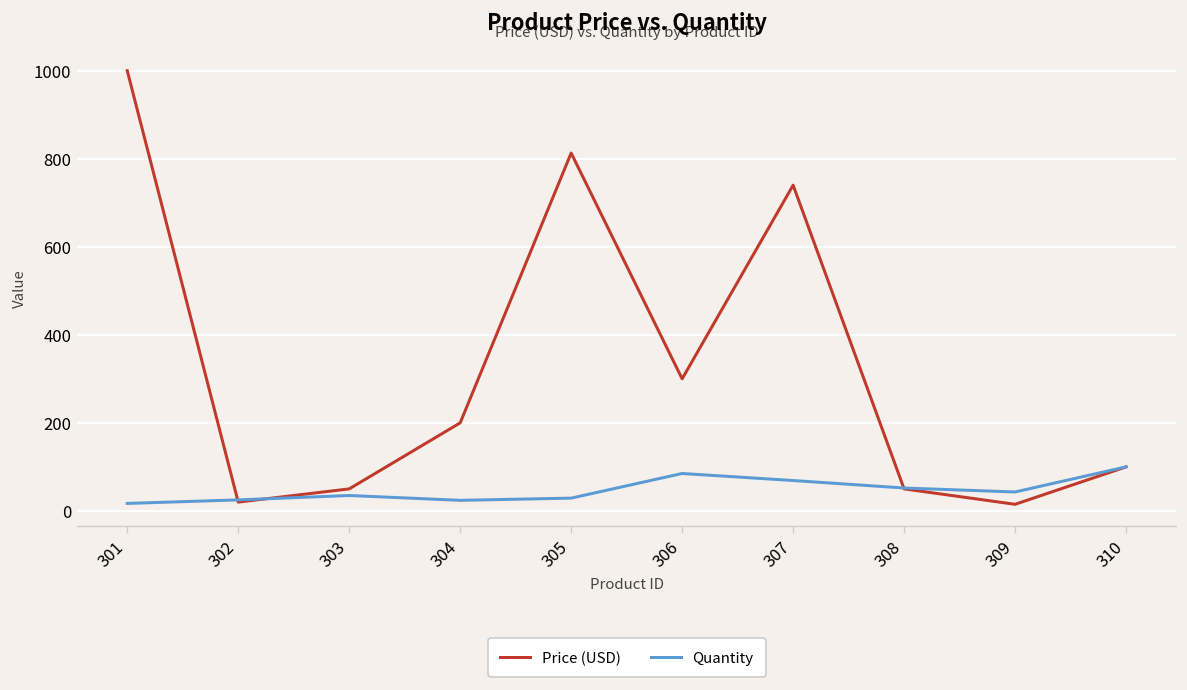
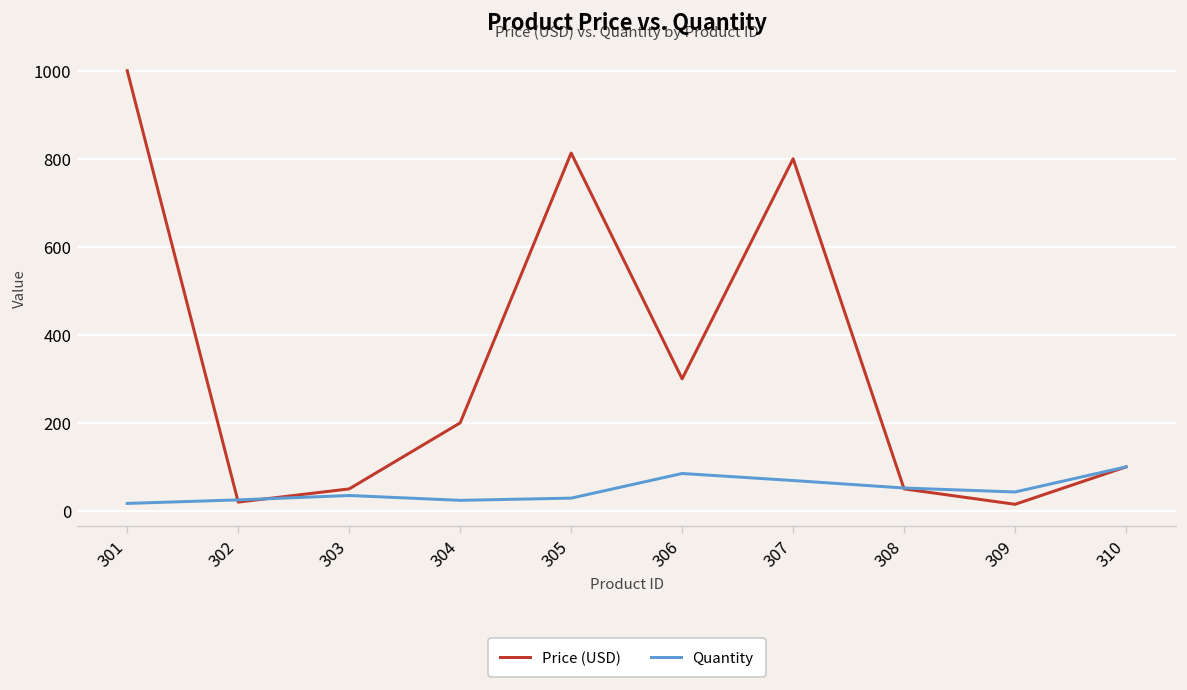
Price (USD), 307: 740 -> 800
